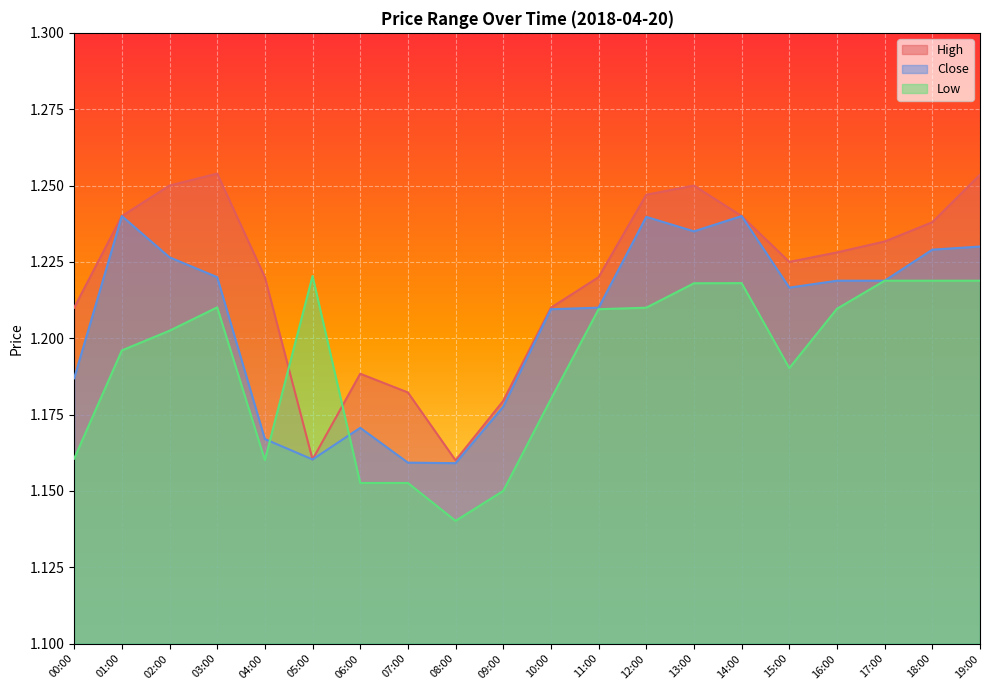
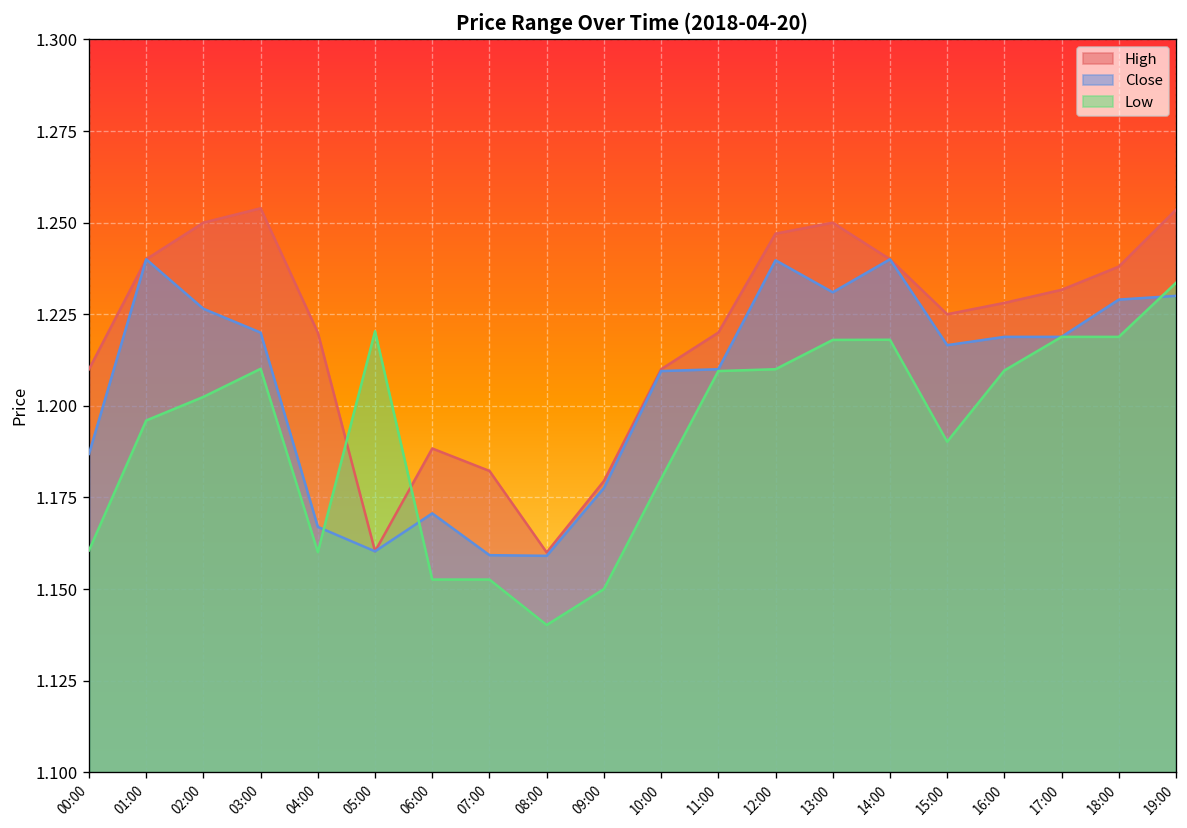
Close, 13:00: 1.235 -> 1.231
Low, 19:00: 1.219 -> 1.234
